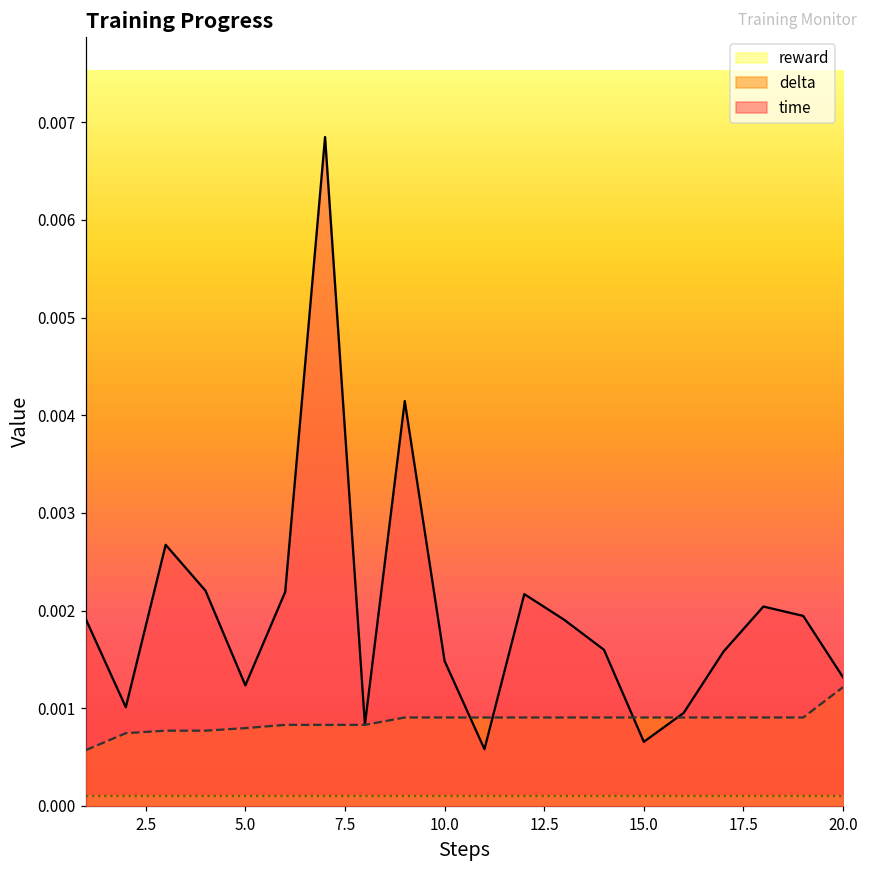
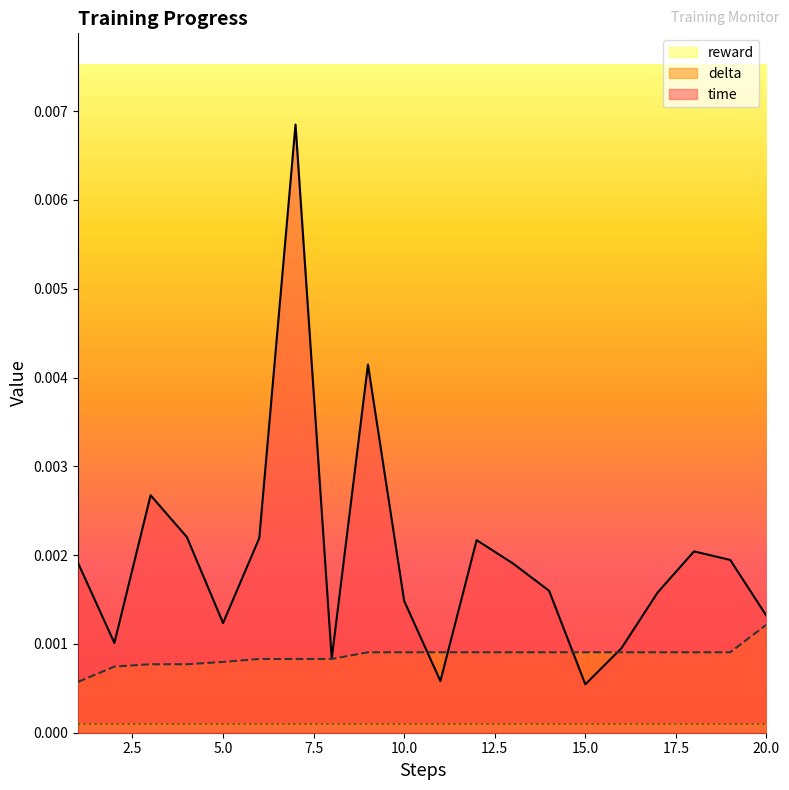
time, 15.0: 0.0007 -> 0.0005
